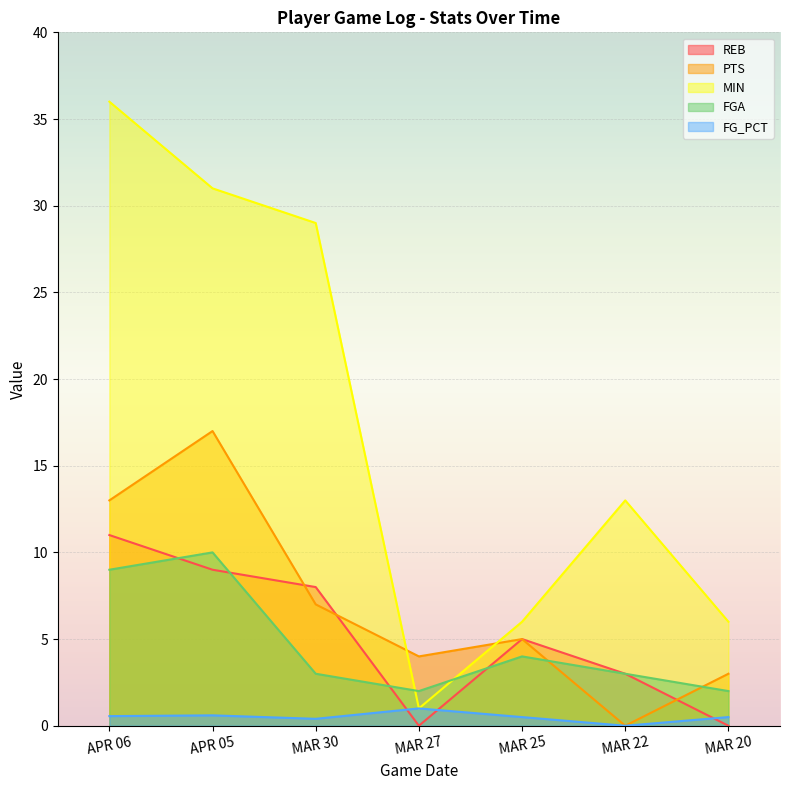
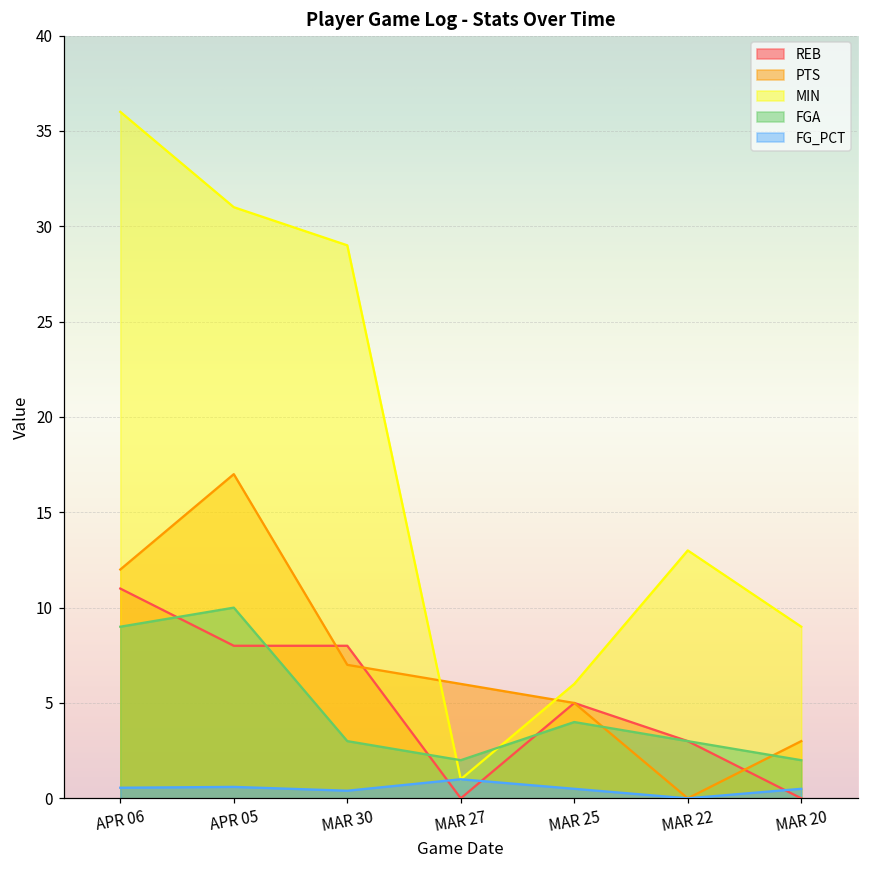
PTS, APR 06: 13 -> 12
REB, APR 05: 9 -> 8
PTS, MAR 27: 4 -> 6
MIN, MAR 20: 6 -> 9
